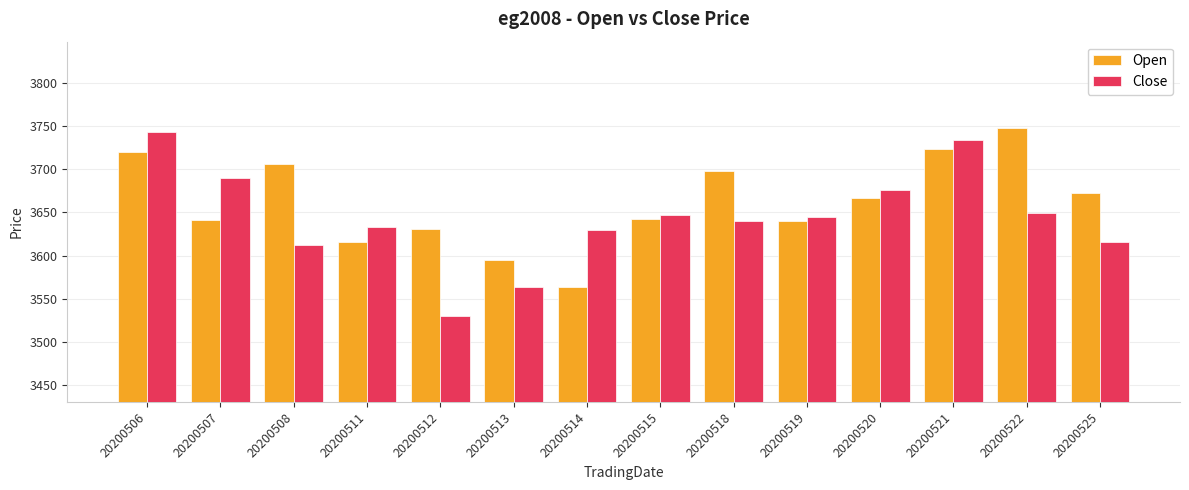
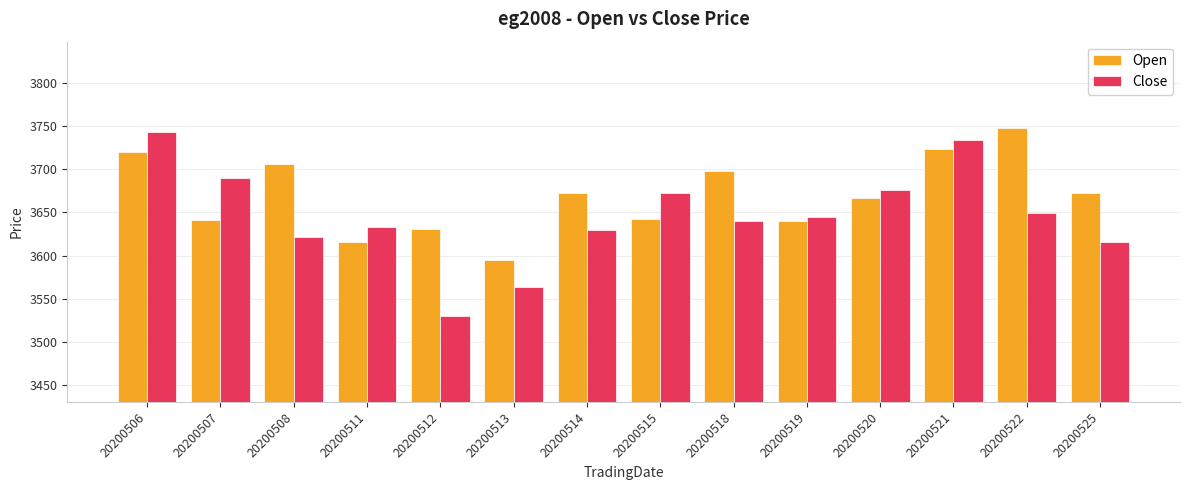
Close, 20200508: 3610 -> 3620
Open, 20200514: 3560 -> 3670
Close, 20200515: 3650 -> 3670
